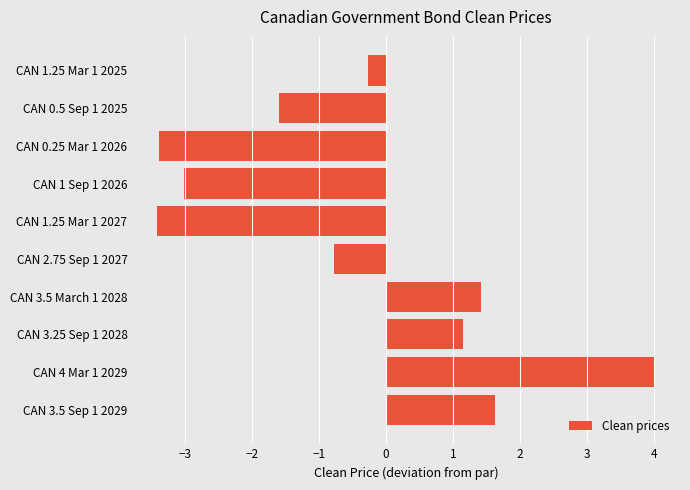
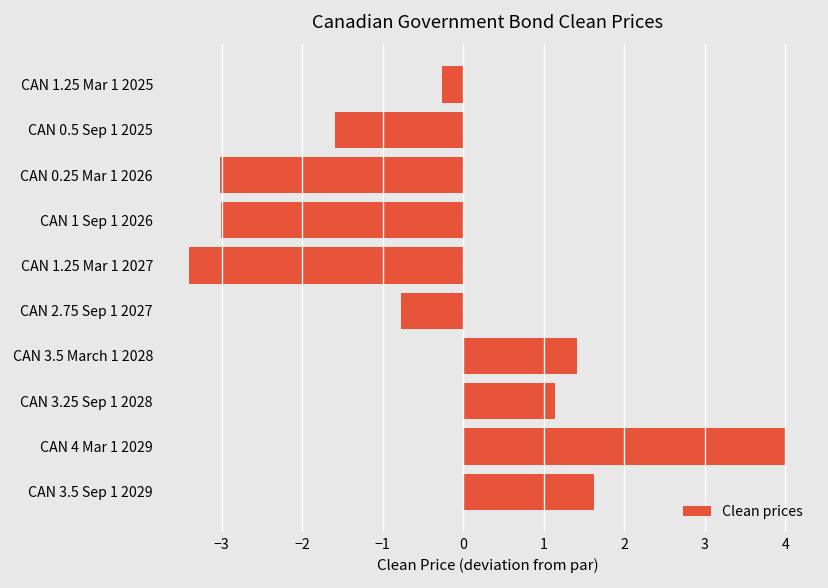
CAN 0.25 Mar 1 2026: -3.4 -> -3.0
